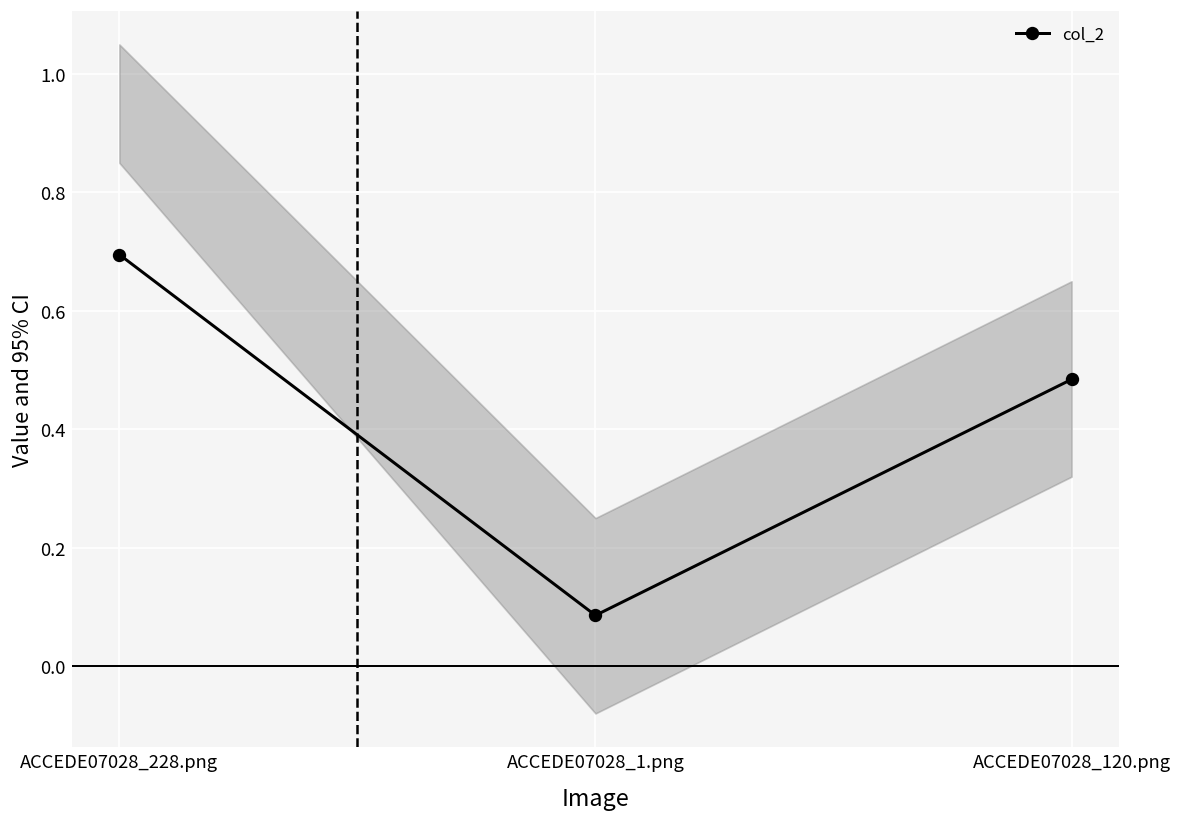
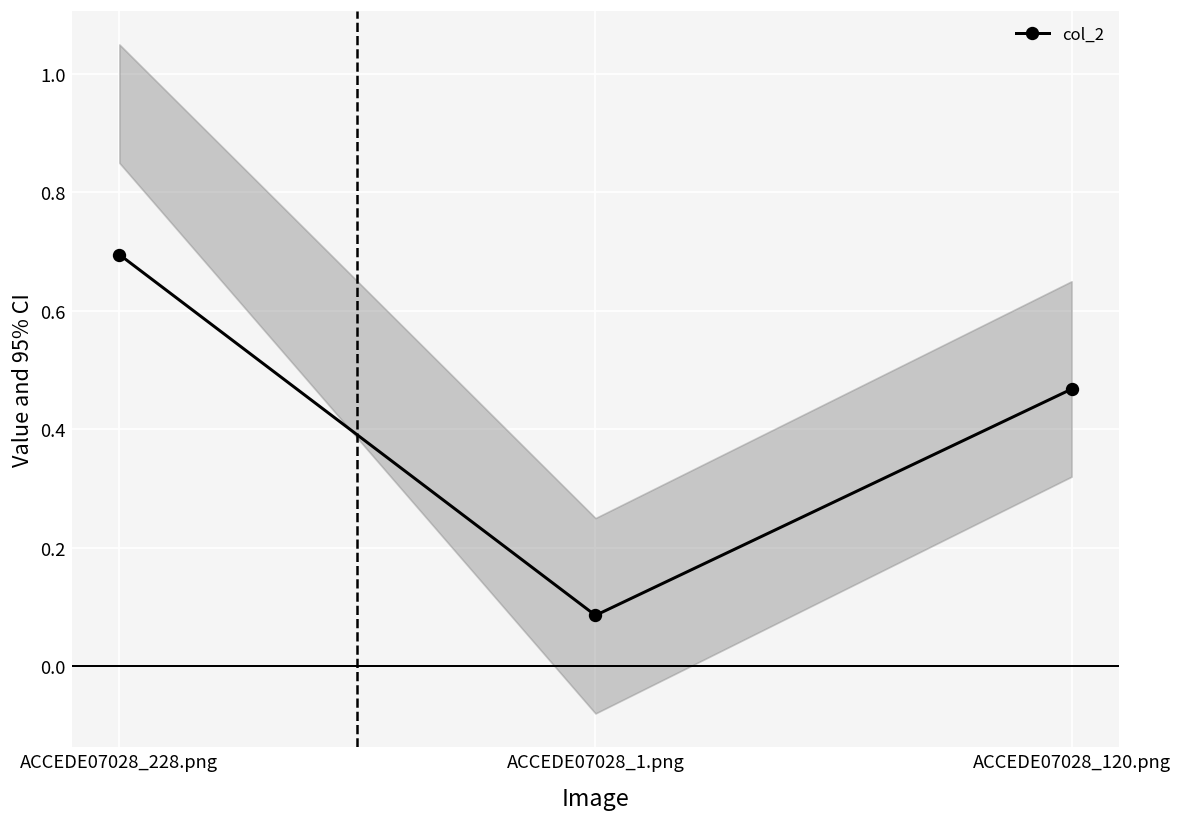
col_2, ACCEDE07028_120.png: 0.48 -> 0.47
